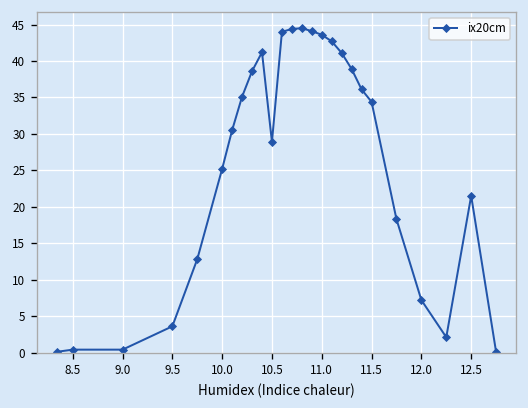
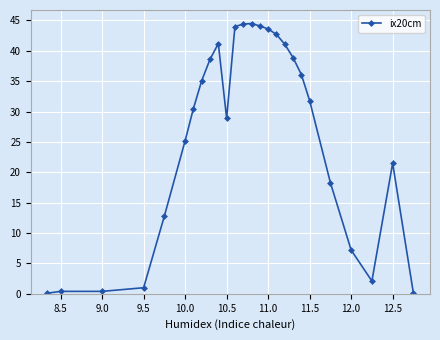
9.5: 4 -> 1
11.5: 34 -> 32
